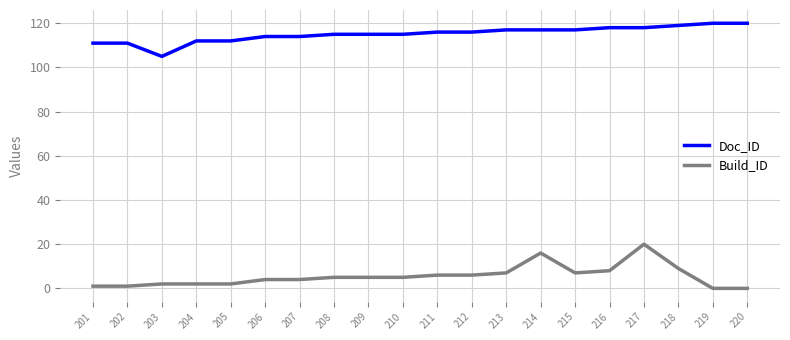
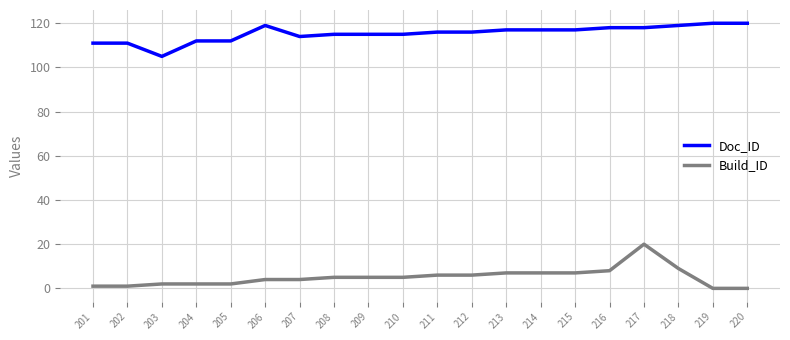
Doc_ID, 206: 114 -> 119
Build_ID, 214: 16 -> 7
